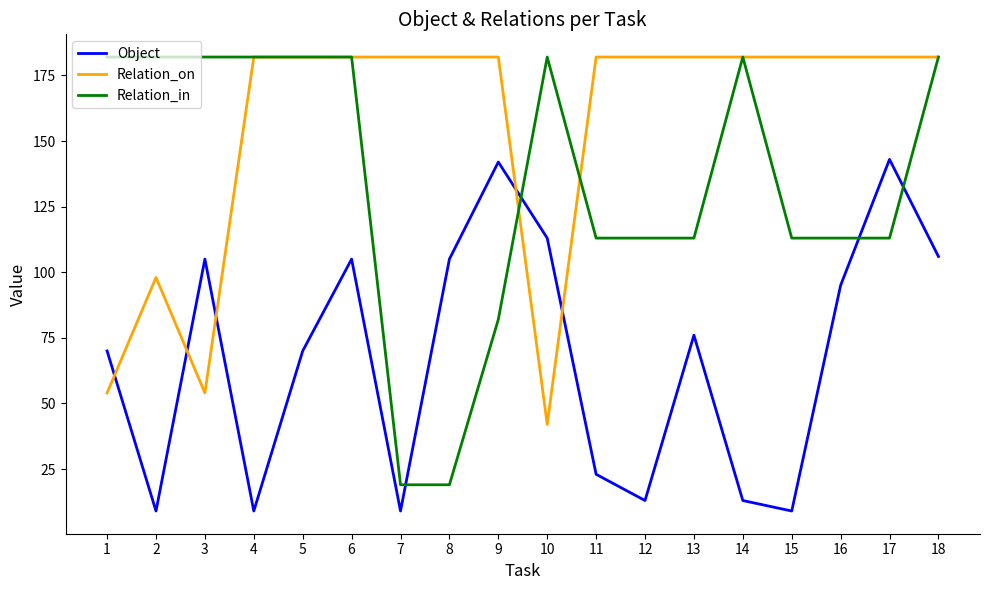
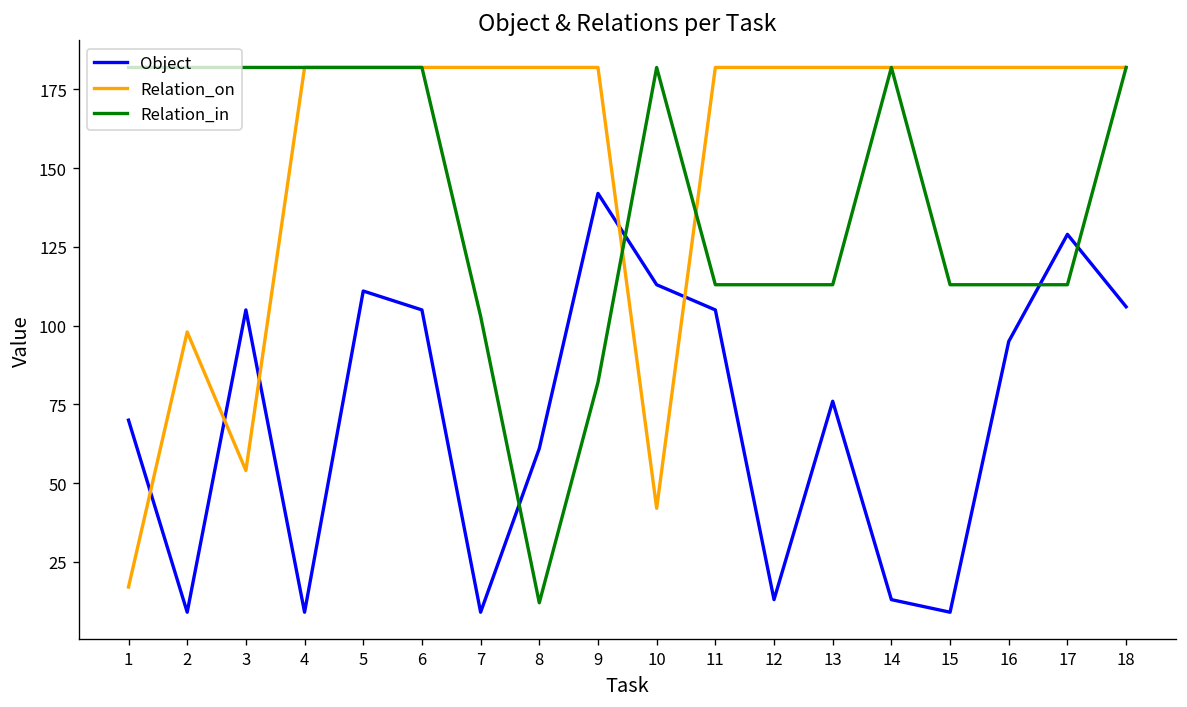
Relation_on, 1: 54 -> 17
Object, 5: 70 -> 111
Relation_in, 7: 19 -> 103
Object, 8: 105 -> 61
Relation_in, 8: 19 -> 12
Object, 11: 23 -> 105
Object, 17: 143 -> 129
